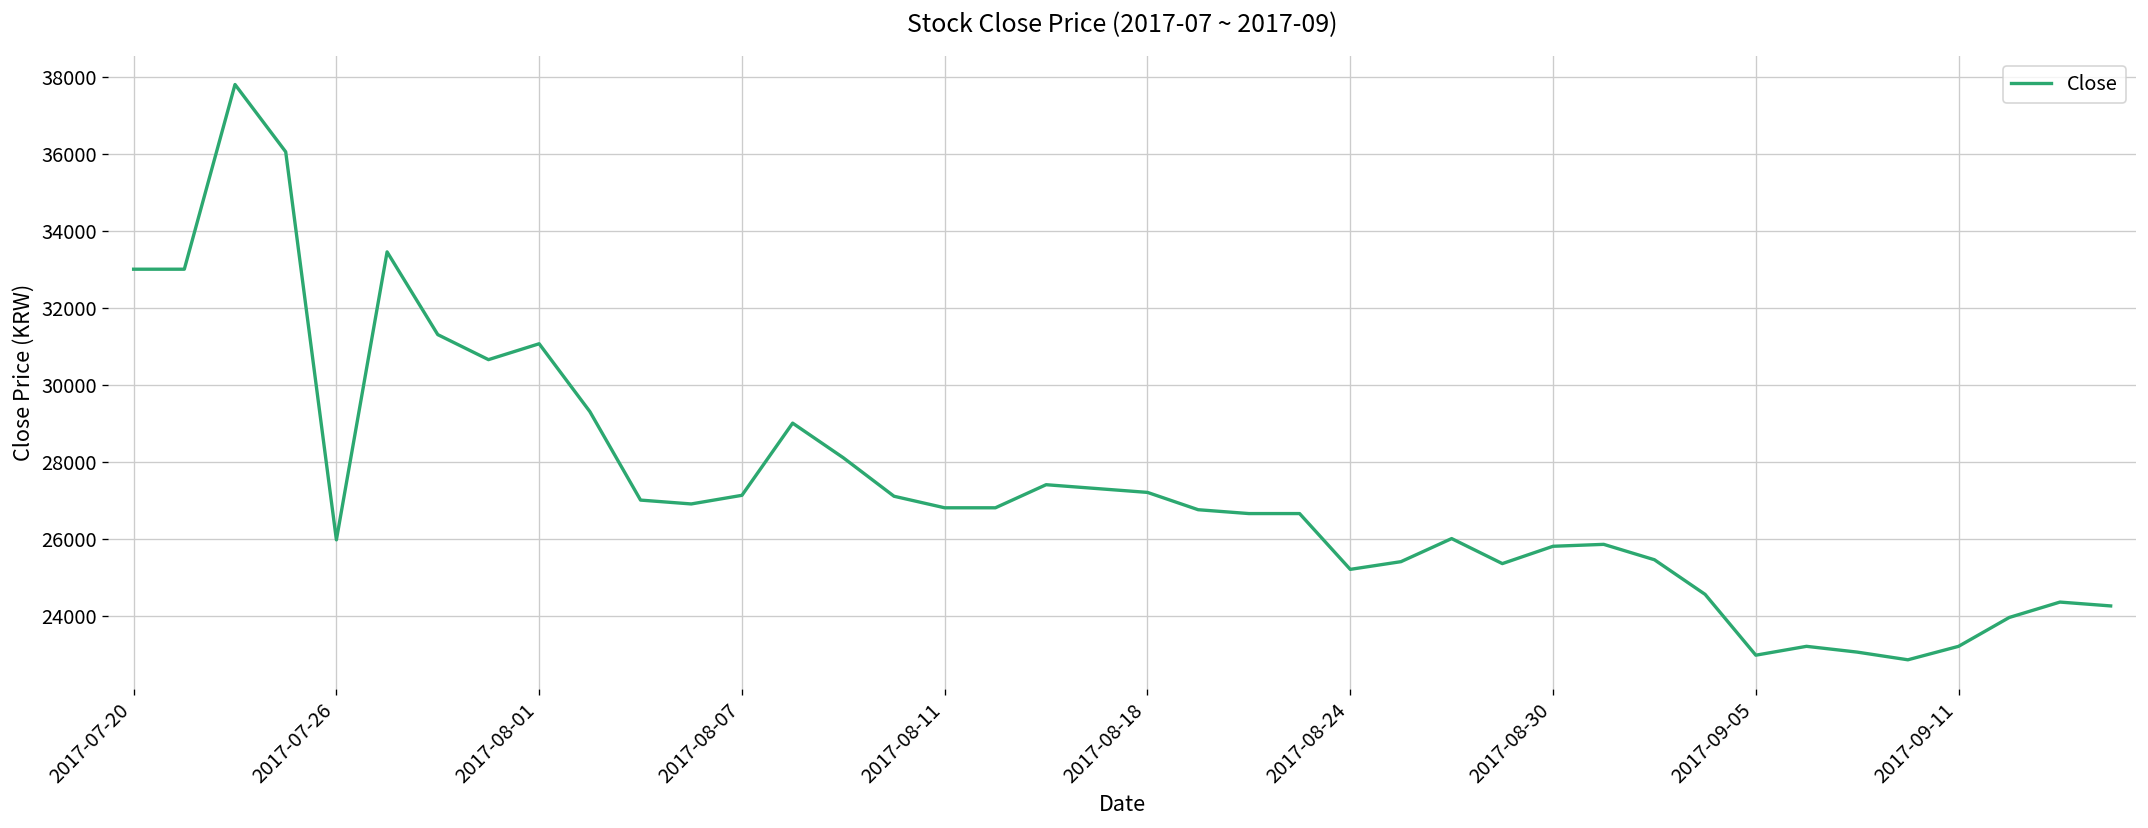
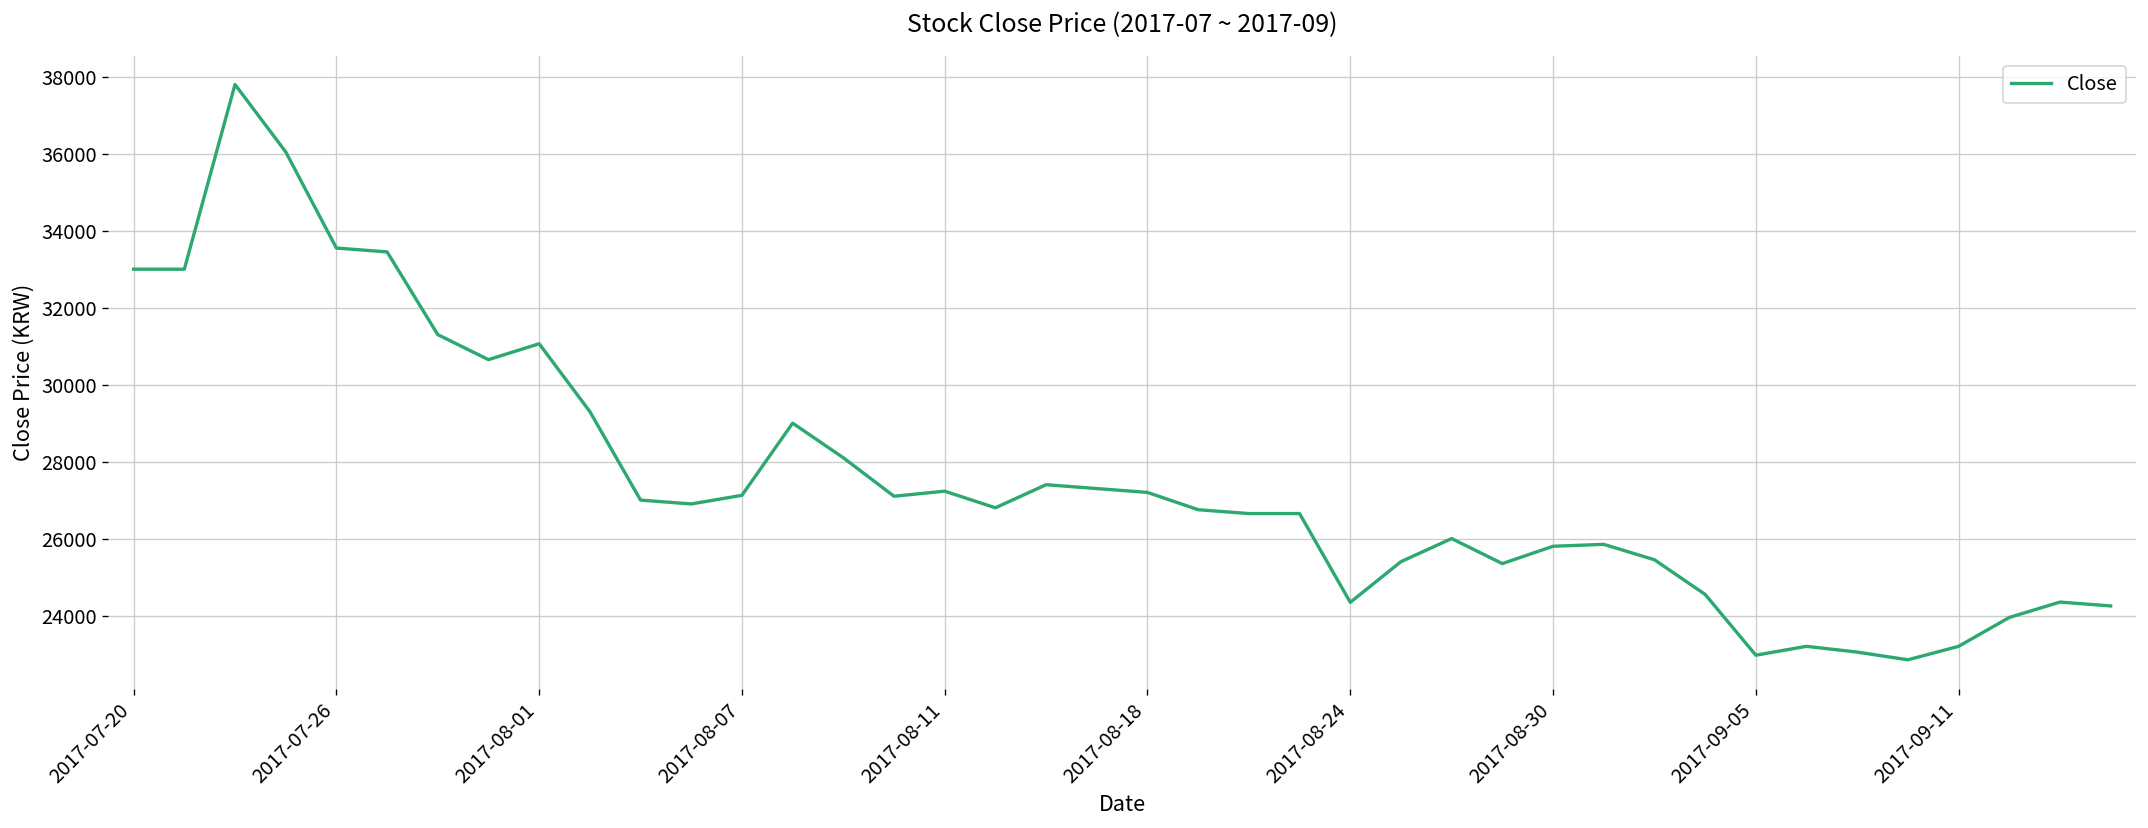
2017-07-26: 26000 -> 33600
2017-08-11: 26800 -> 27200
2017-08-24: 25200 -> 24300
